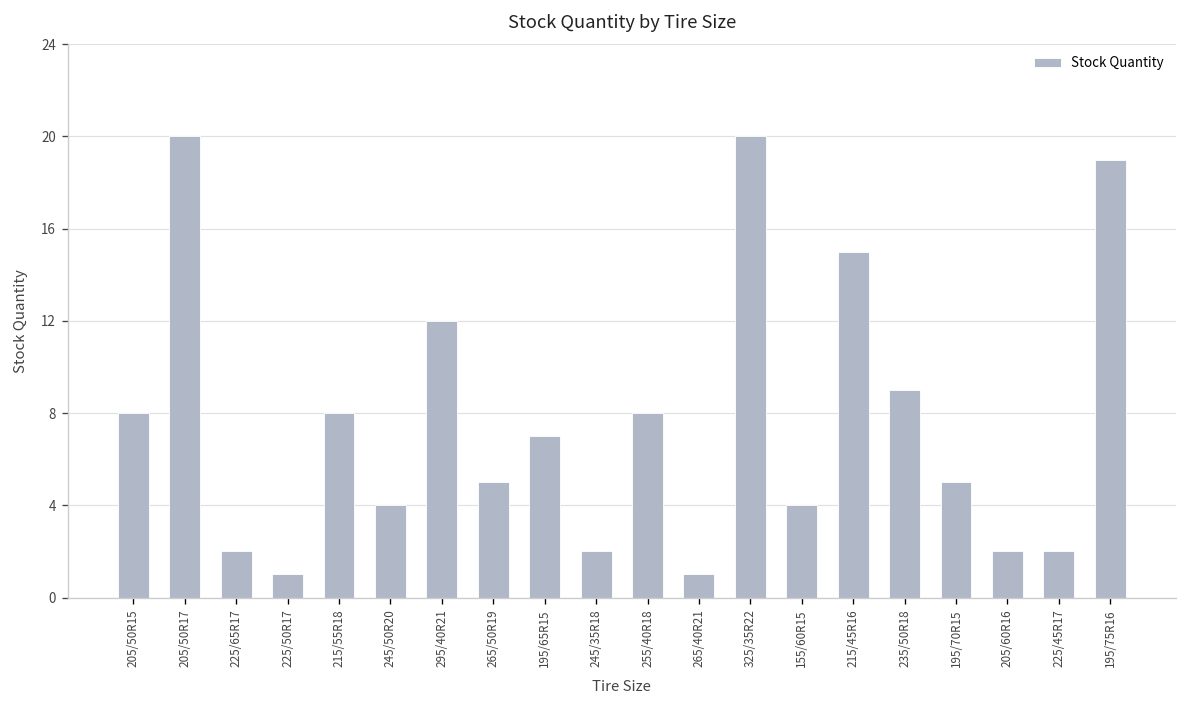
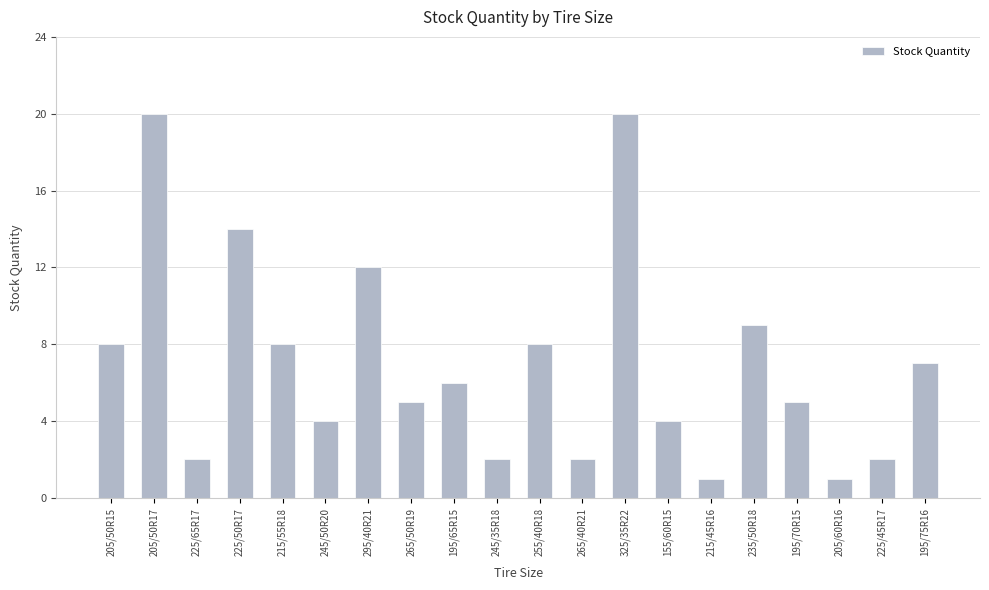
225/50R17: 1 -> 14
195/65R15: 7 -> 6
265/40R21: 1 -> 2
215/45R16: 15 -> 1
205/60R16: 2 -> 1
195/75R16: 19 -> 7
